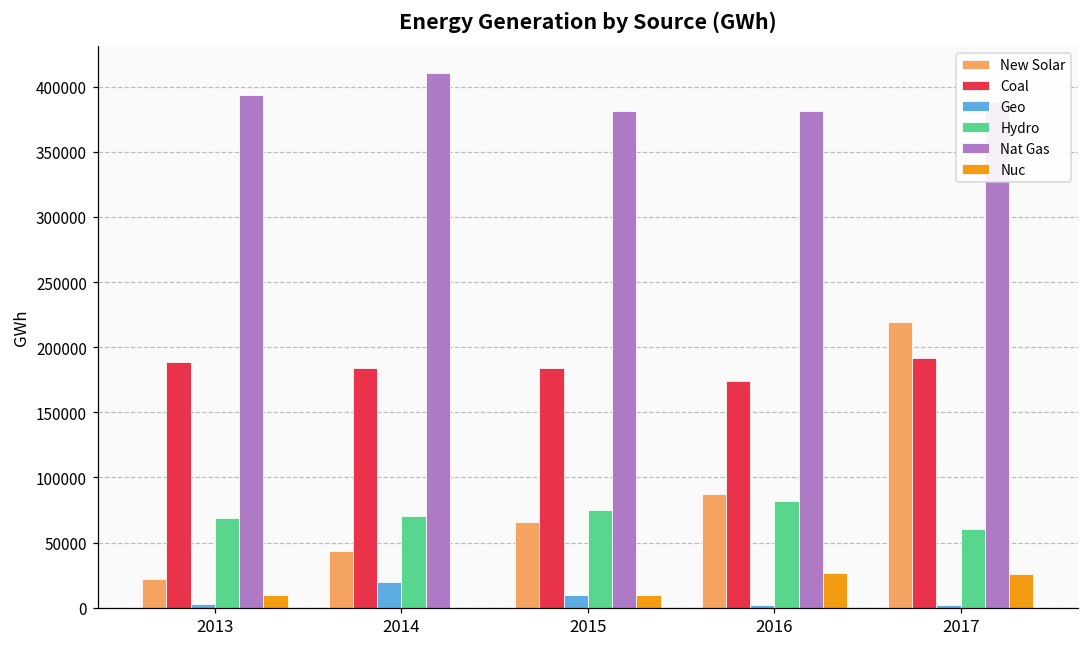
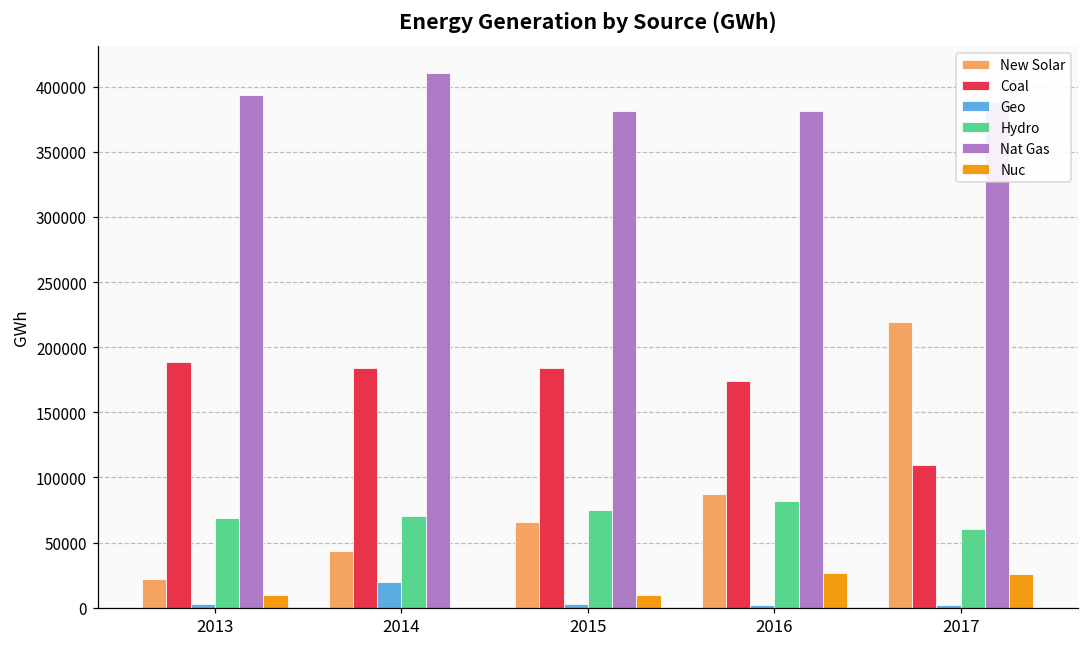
Geo, 2015: 9000 -> 2000
Coal, 2017: 191000 -> 110000
